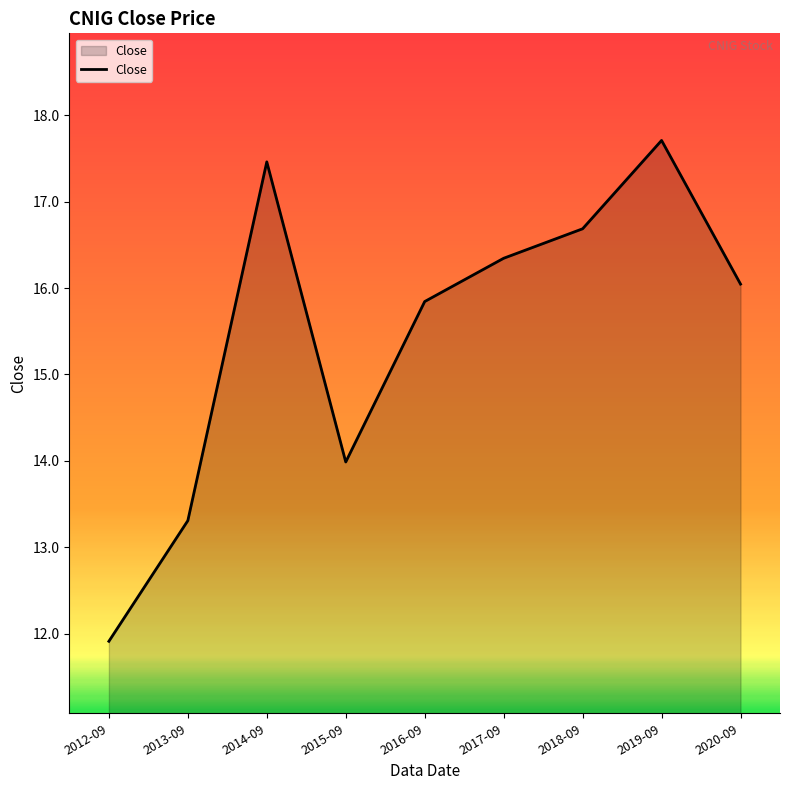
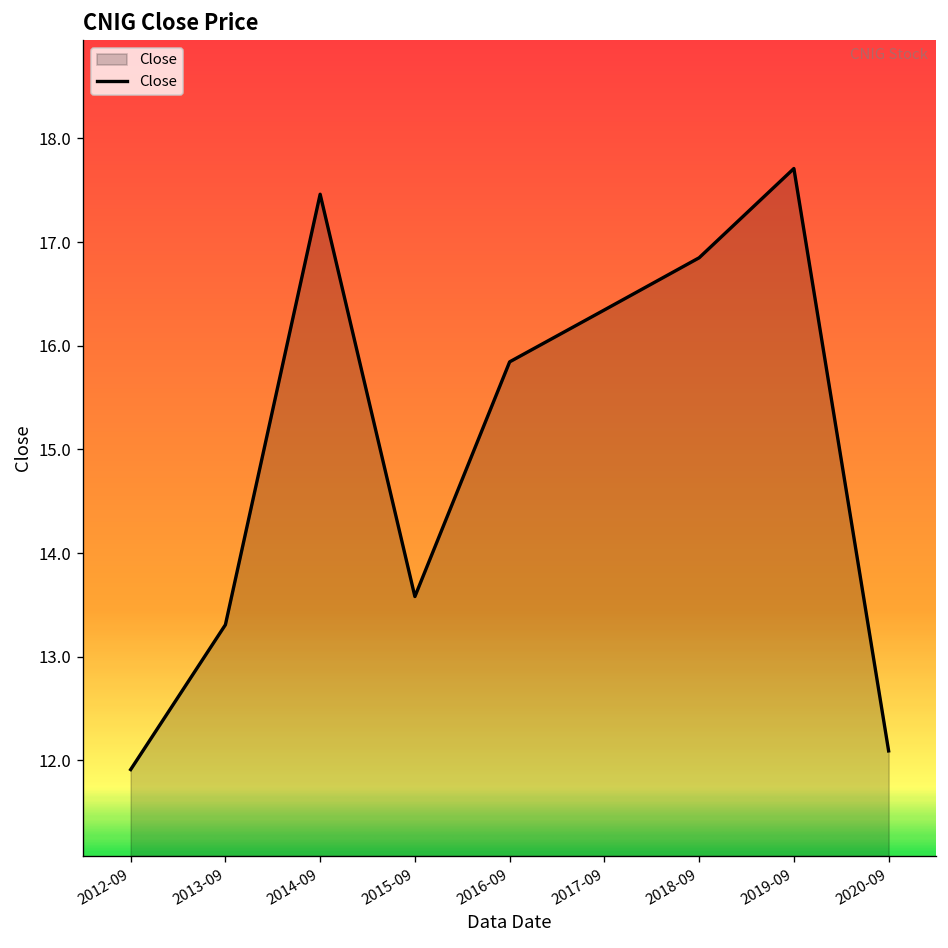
2015-09: 14.0 -> 13.6
2018-09: 16.7 -> 16.8
2020-09: 16.0 -> 12.1
